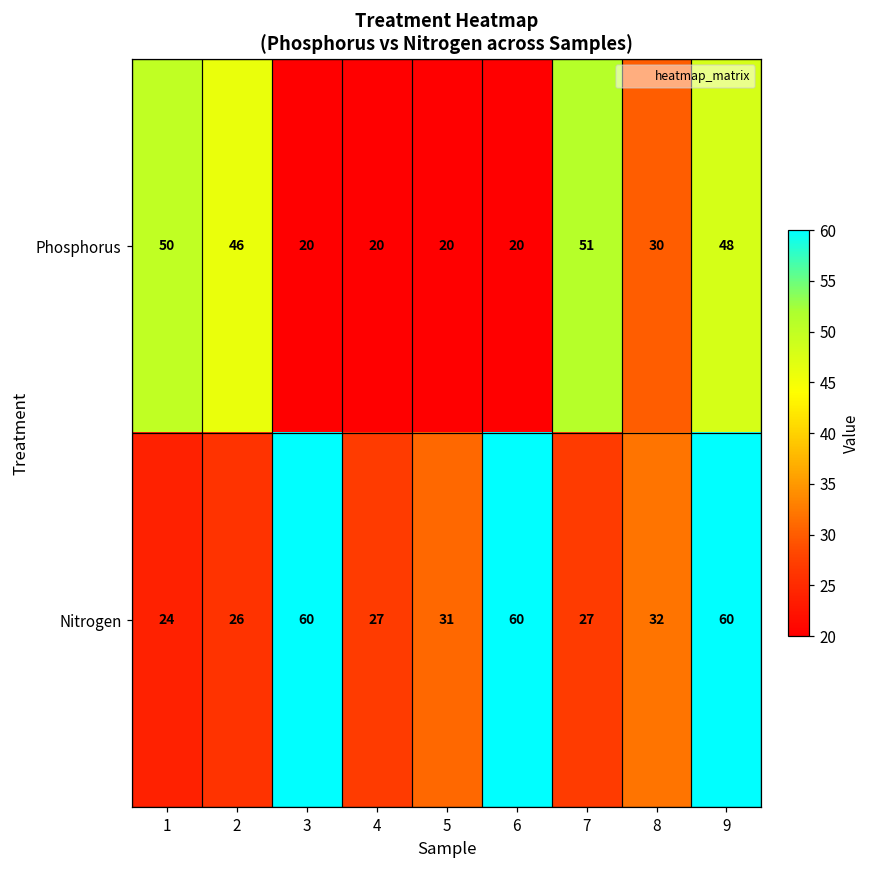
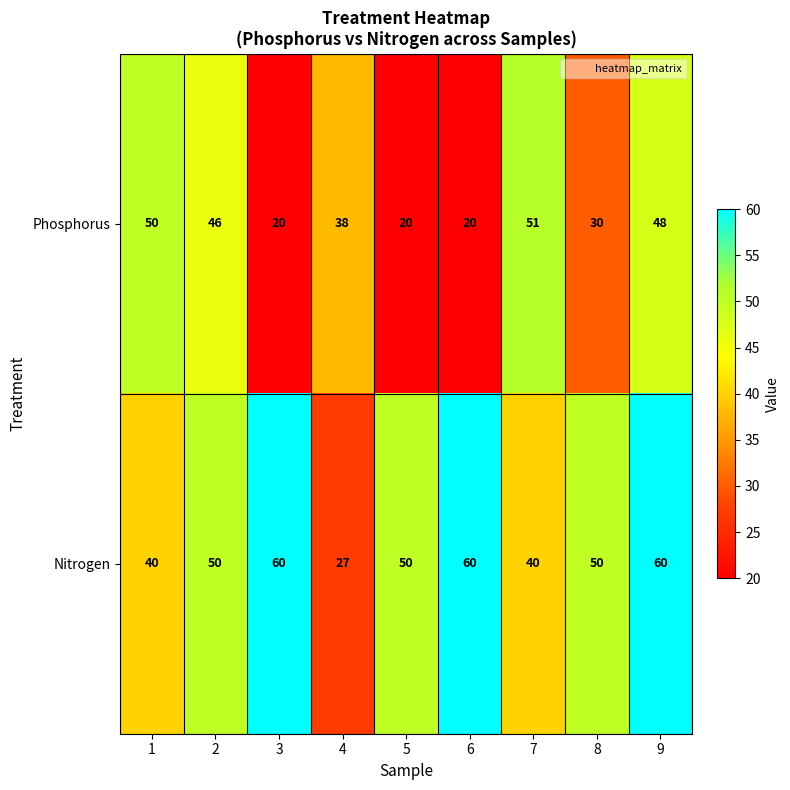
Phosphorus, 4: 20 -> 38
Nitrogen, 1: 24 -> 40
Nitrogen, 2: 26 -> 50
Nitrogen, 5: 31 -> 50
Nitrogen, 7: 27 -> 40
Nitrogen, 8: 32 -> 50
